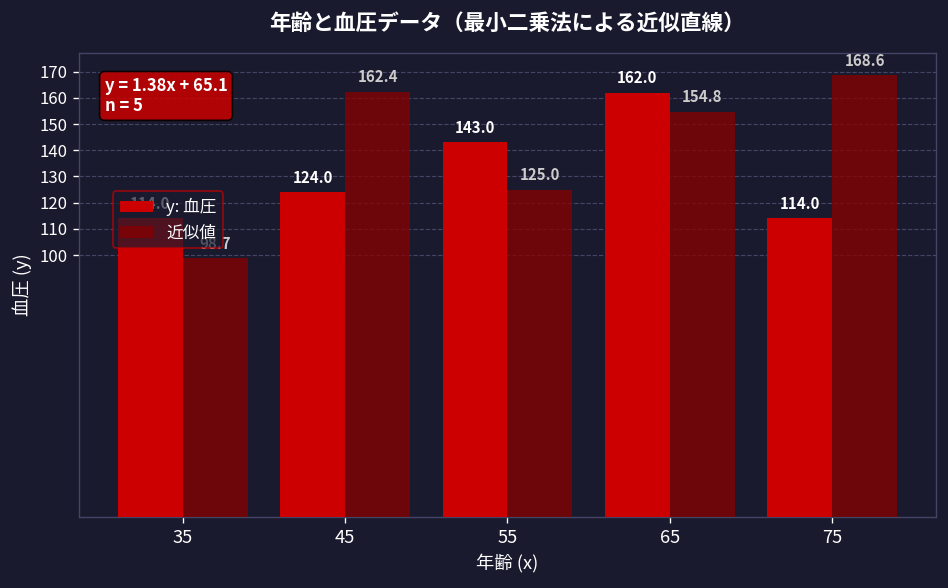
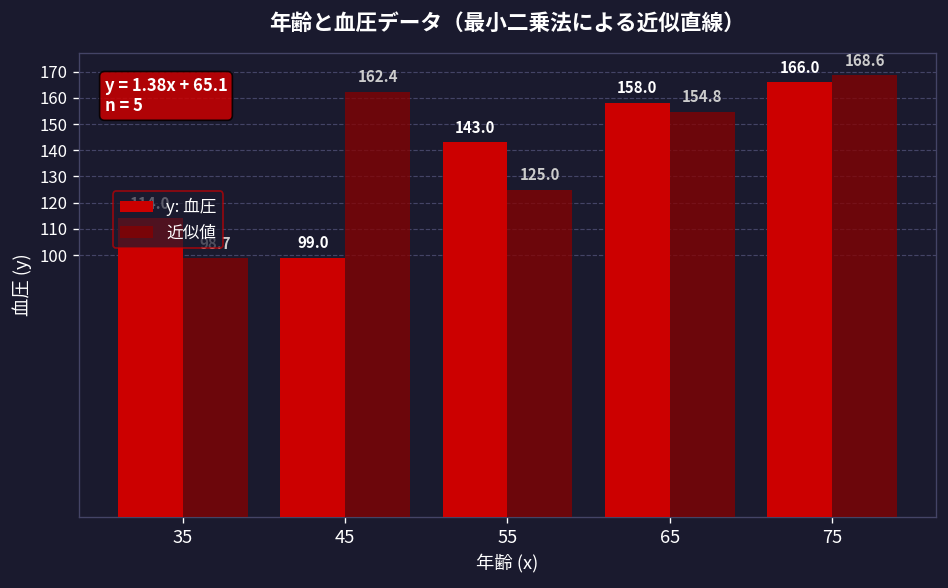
y: 血圧, 45: 124.0 -> 99.0
y: 血圧, 65: 162.0 -> 158.0
y: 血圧, 75: 114.0 -> 166.0
